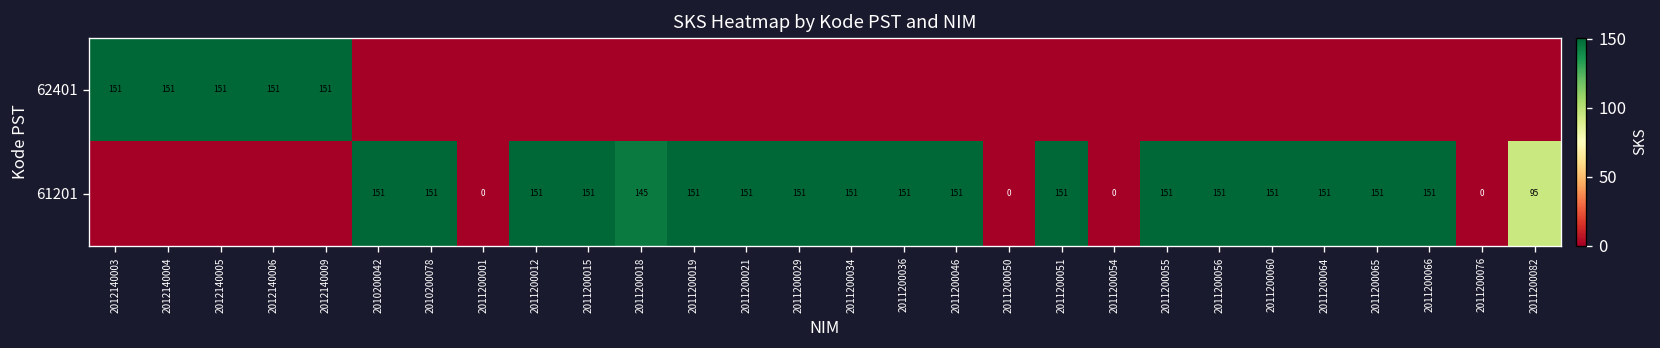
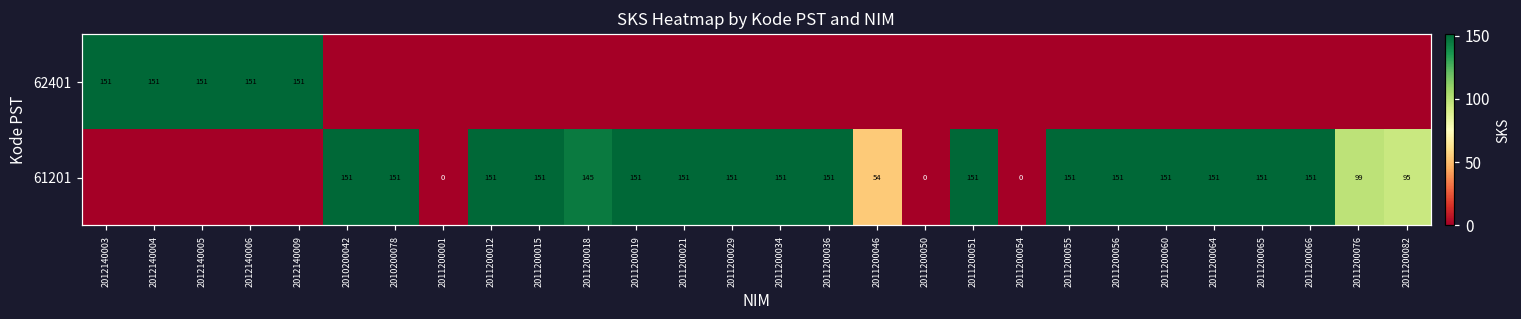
61201, 2011200046: 151 -> 54
61201, 2011200076: 0 -> 99
